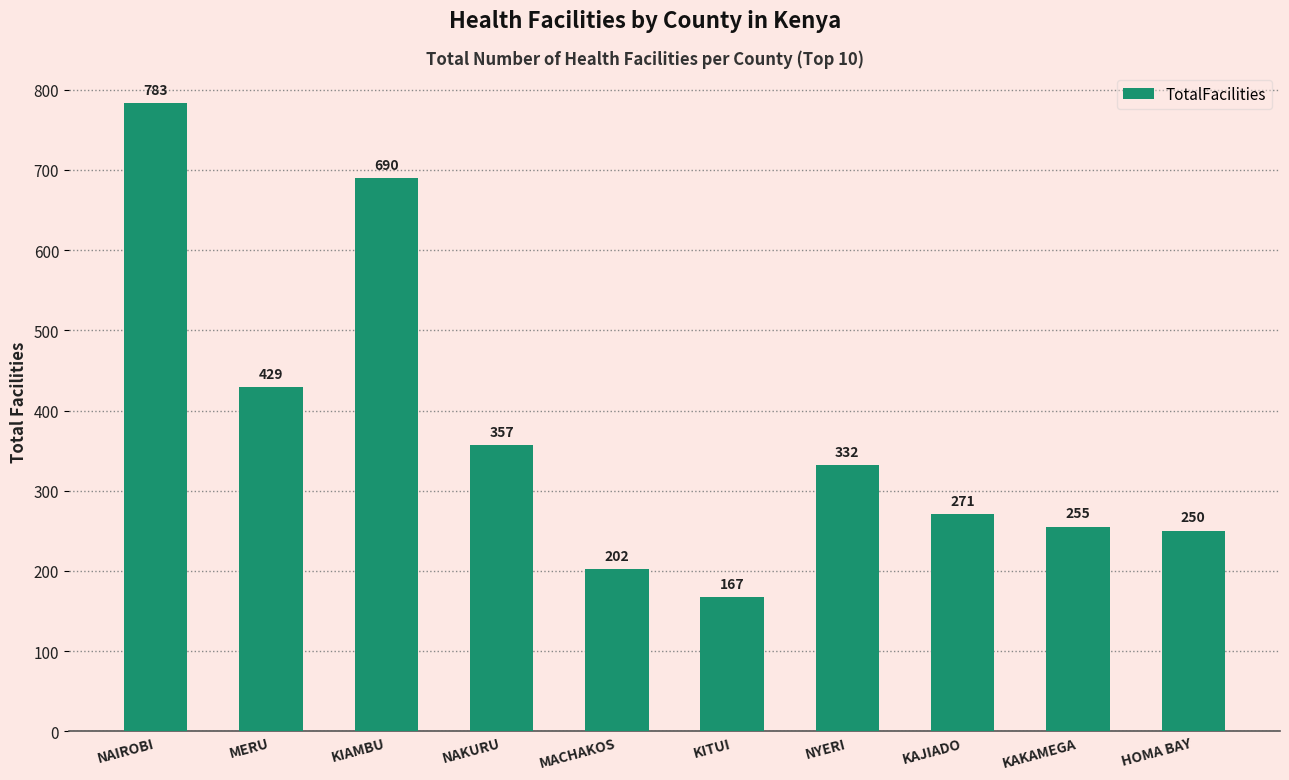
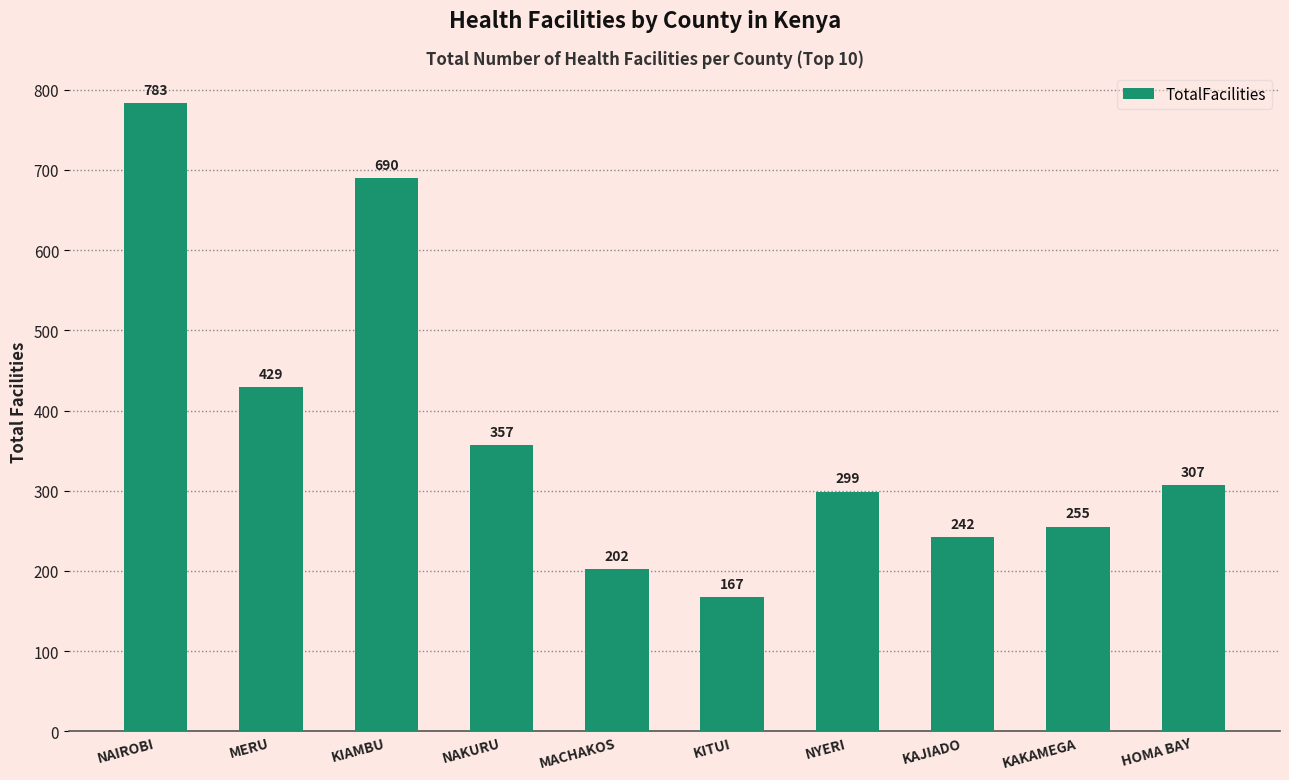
NYERI: 332 -> 299
KAJIADO: 271 -> 242
HOMA BAY: 250 -> 307
